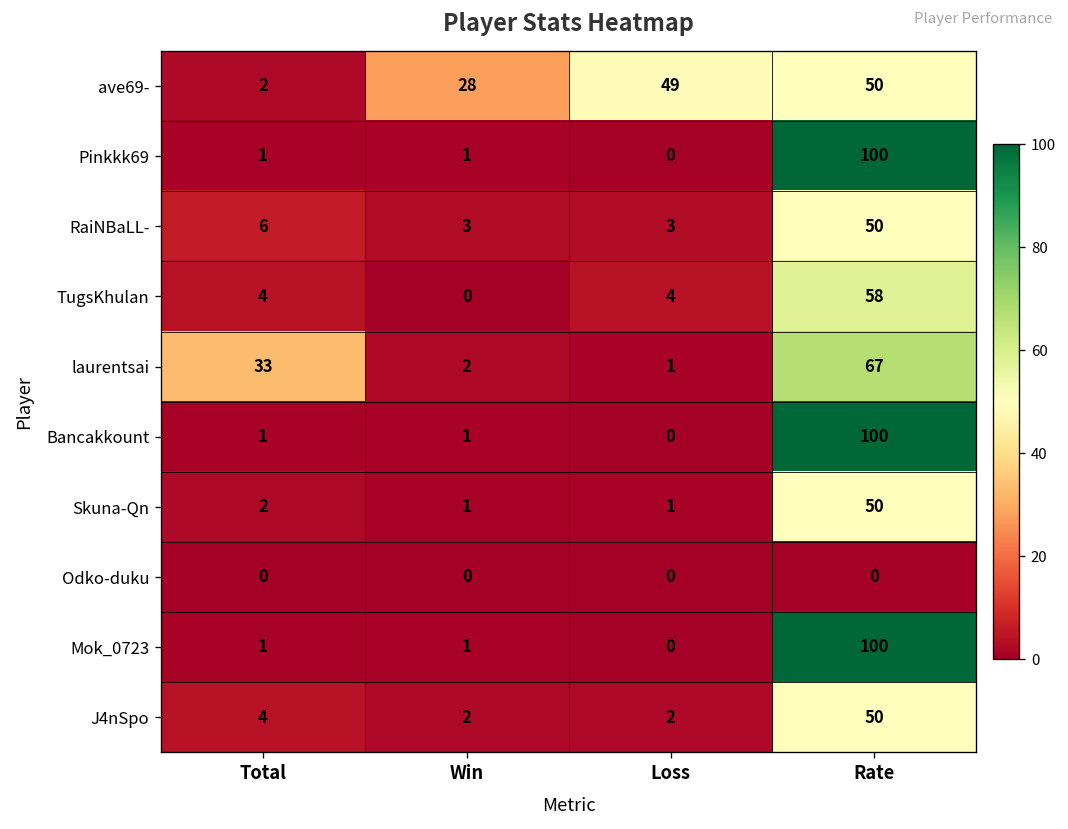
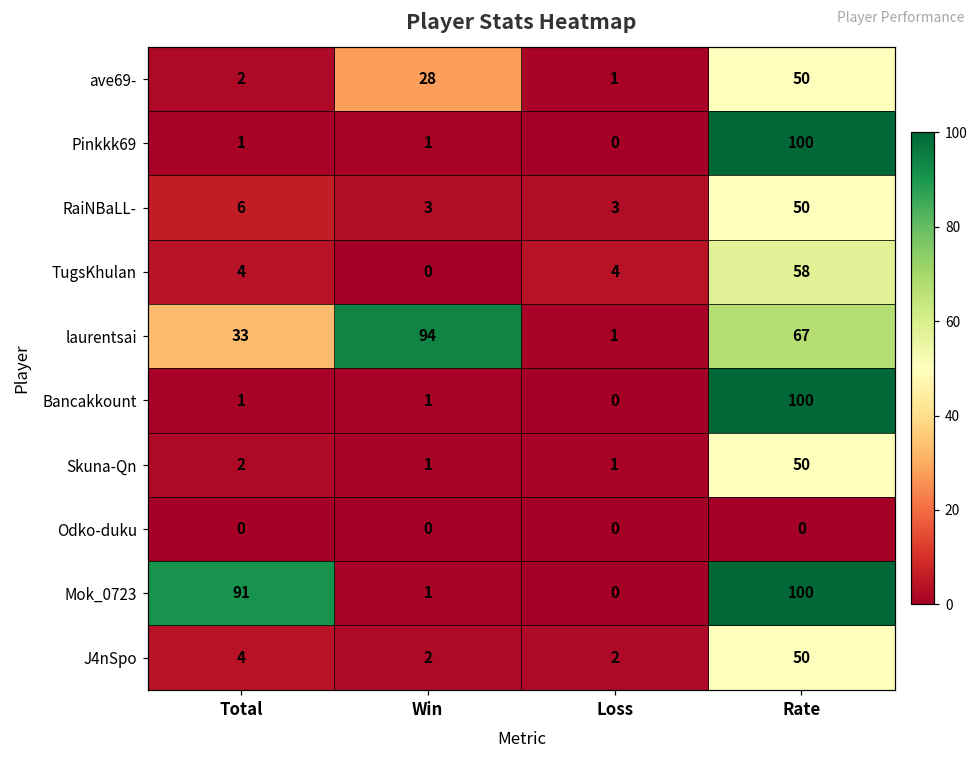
ave69-, Loss: 49 -> 1
laurentsai, Win: 2 -> 94
Mok_0723, Total: 1 -> 91
